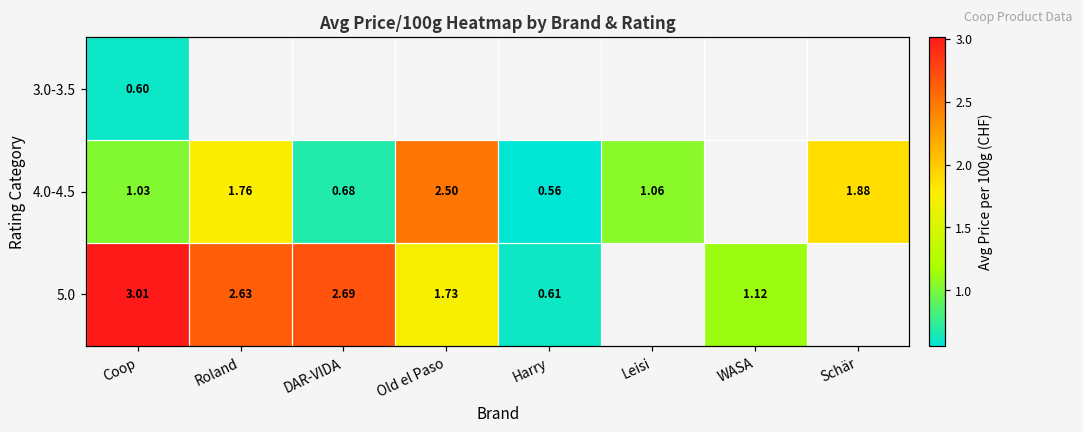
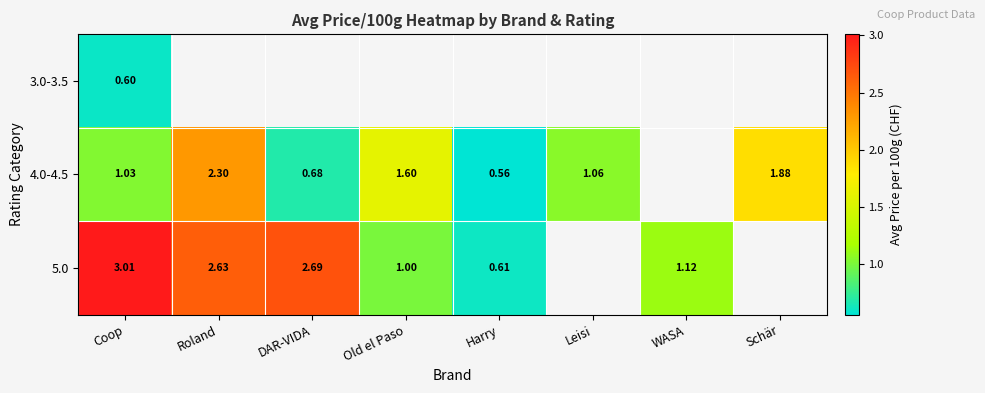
4.0-4.5, Roland: 1.76 -> 2.30
4.0-4.5, Old el Paso: 2.50 -> 1.60
5.0, Old el Paso: 1.73 -> 1.00
